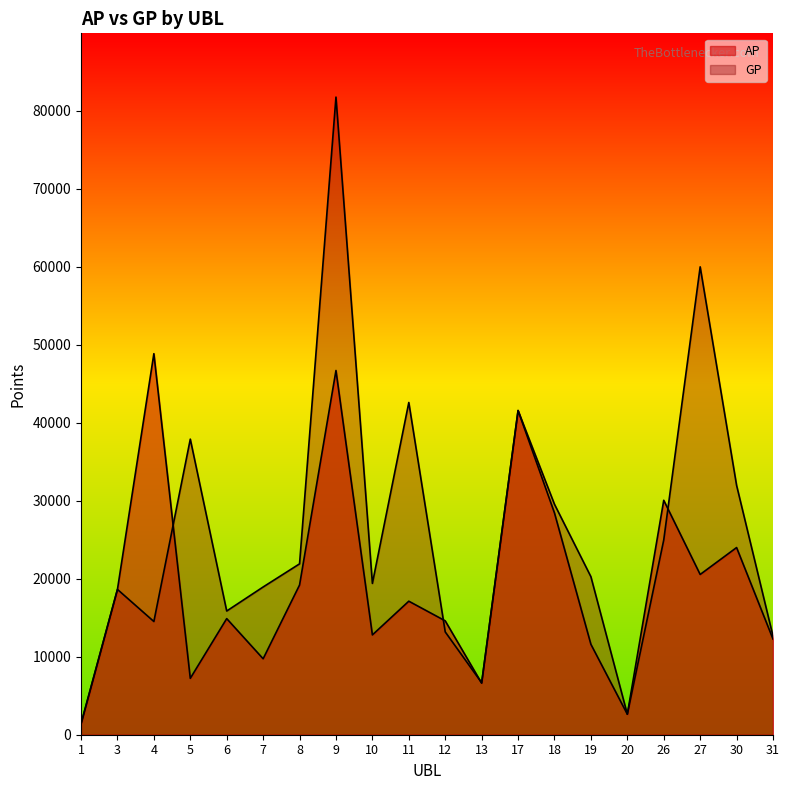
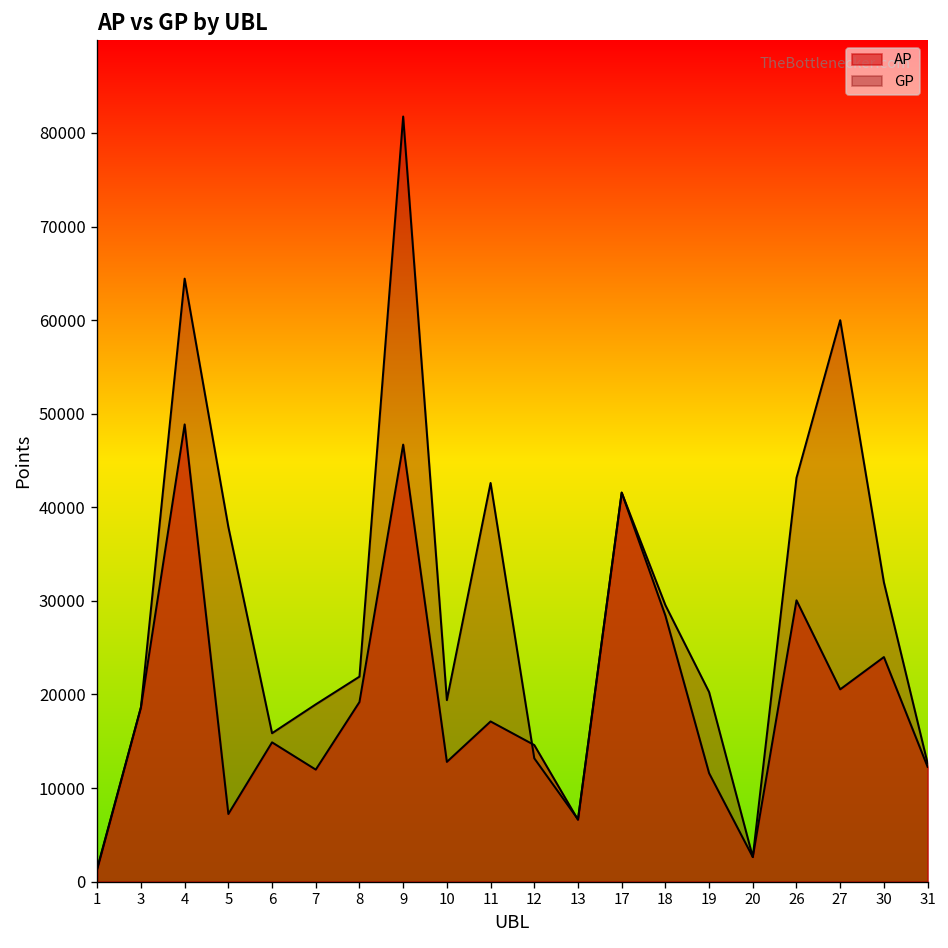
GP, 4: 15000 -> 64000
AP, 7: 10000 -> 12000
GP, 26: 25000 -> 43000
